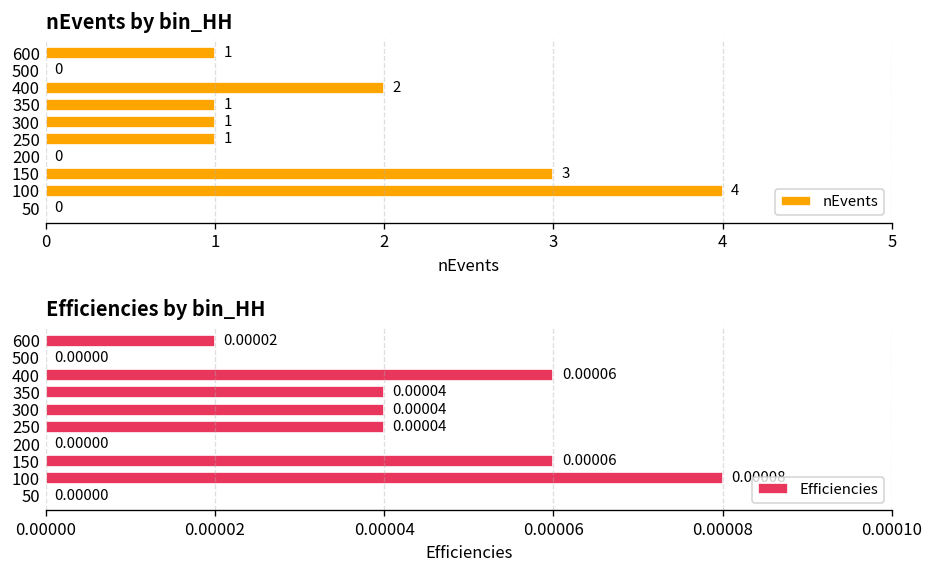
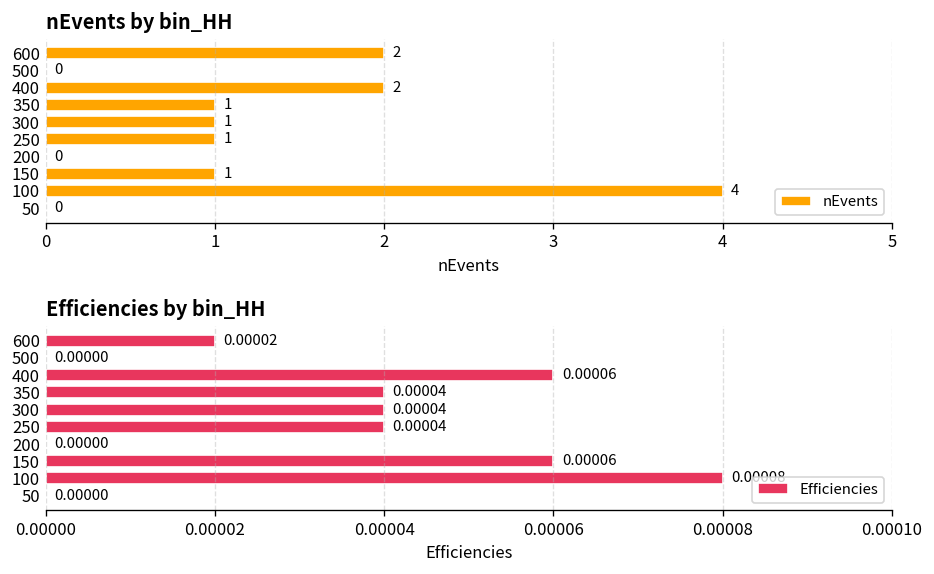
nEvents by bin_HH, 600: 1 -> 2
nEvents by bin_HH, 150: 3 -> 1
